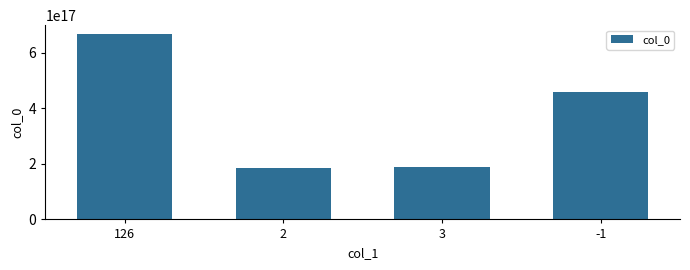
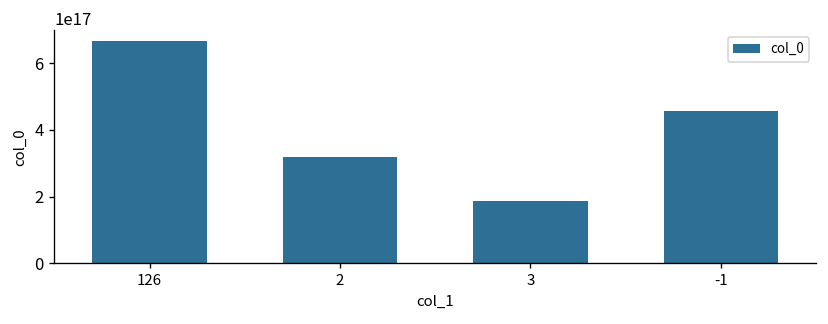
2: 180000000000000000 -> 320000000000000000
